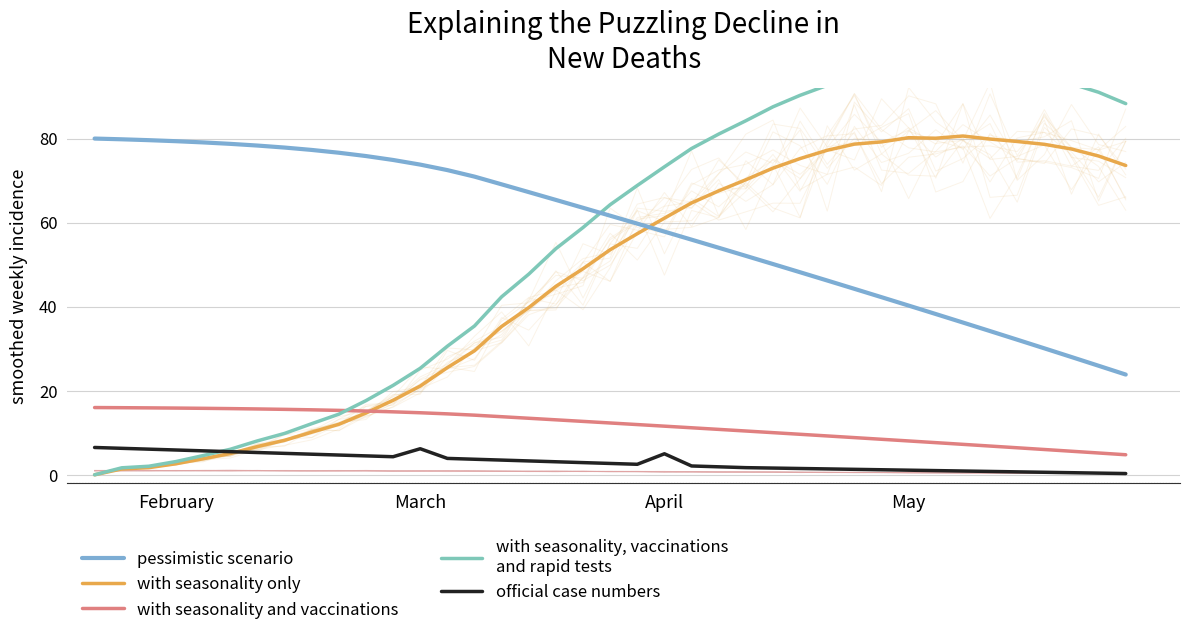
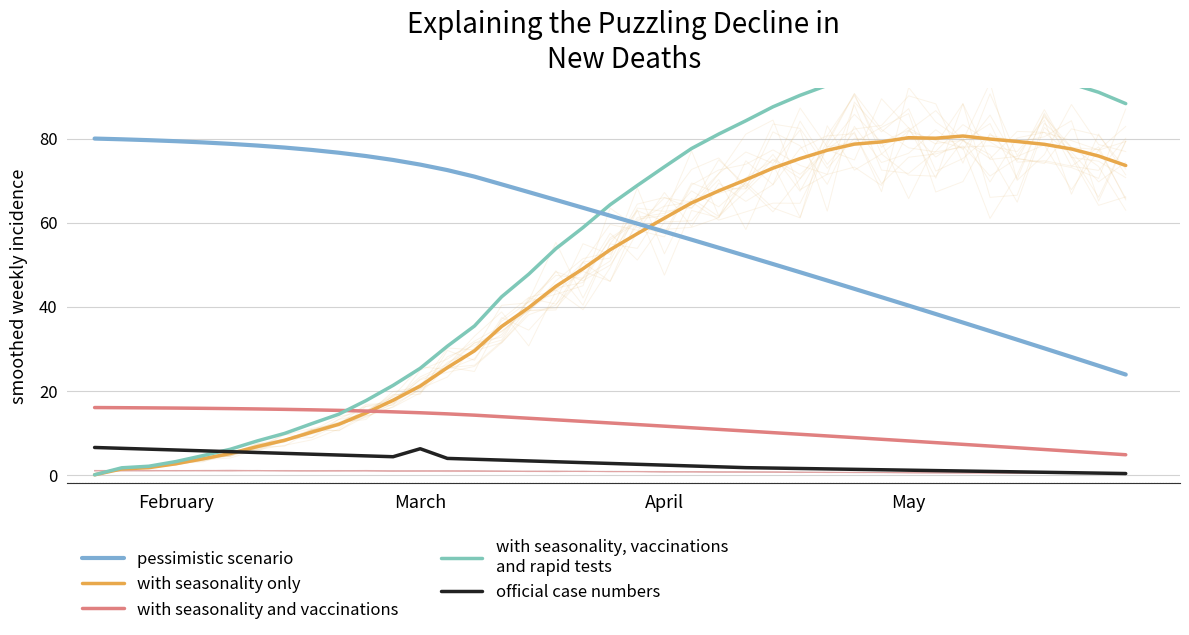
official case numbers, April: 5 -> 2
